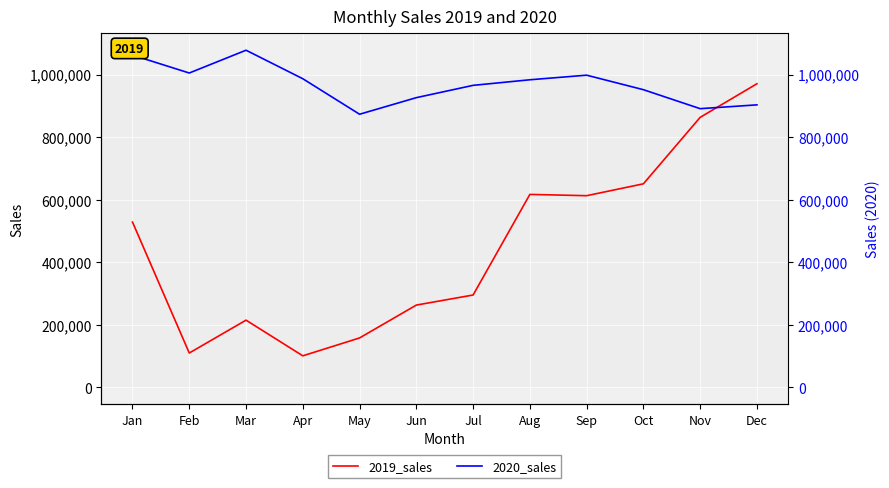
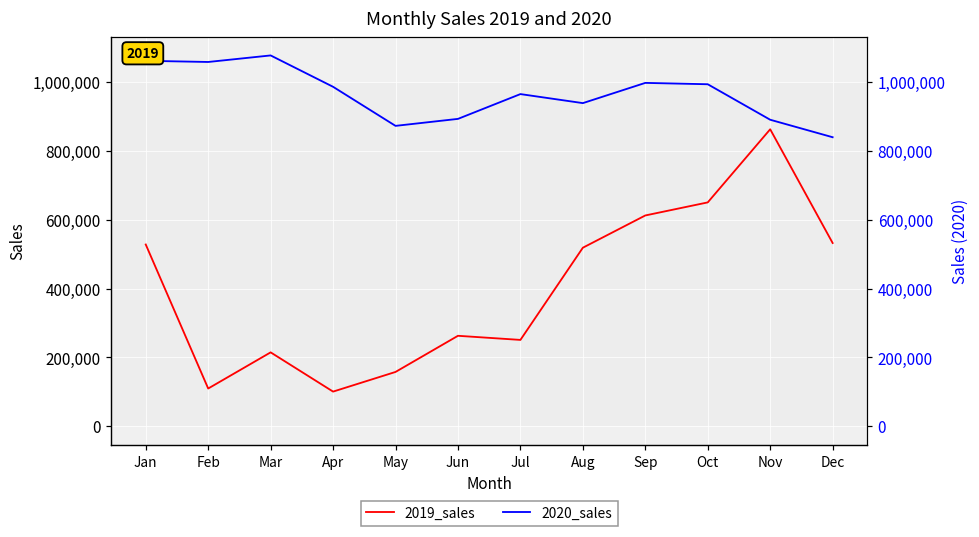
2020_sales, Feb: 1,000,000 -> 1,060,000
2020_sales, Jun: 930,000 -> 890,000
2019_sales, Jul: 300,000 -> 250,000
2019_sales, Aug: 620,000 -> 520,000
2020_sales, Aug: 980,000 -> 940,000
2020_sales, Oct: 950,000 -> 990,000
2019_sales, Dec: 970,000 -> 530,000
2020_sales, Dec: 900,000 -> 840,000
